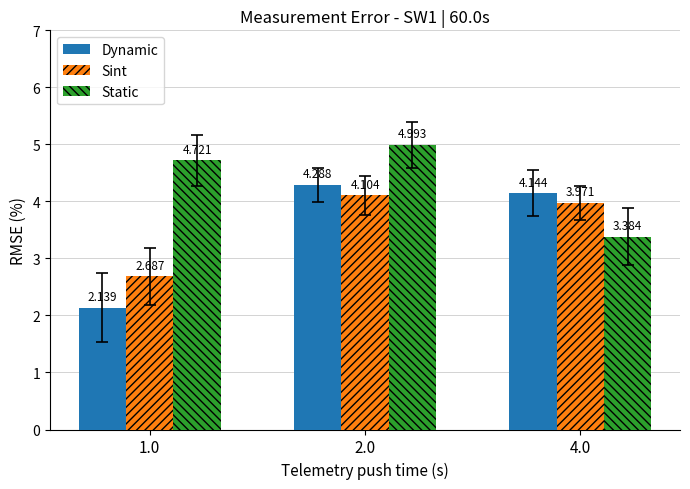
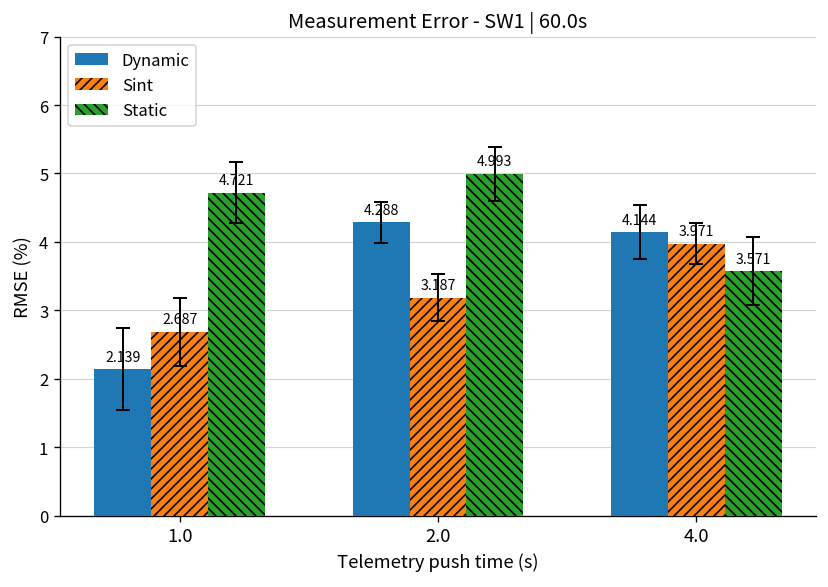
Sint, 2.0: 4.104 -> 3.187
Static, 4.0: 3.384 -> 3.571
